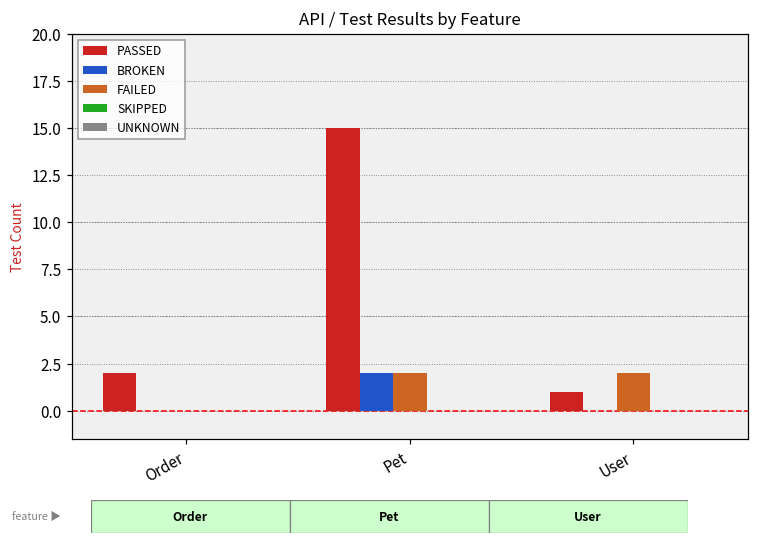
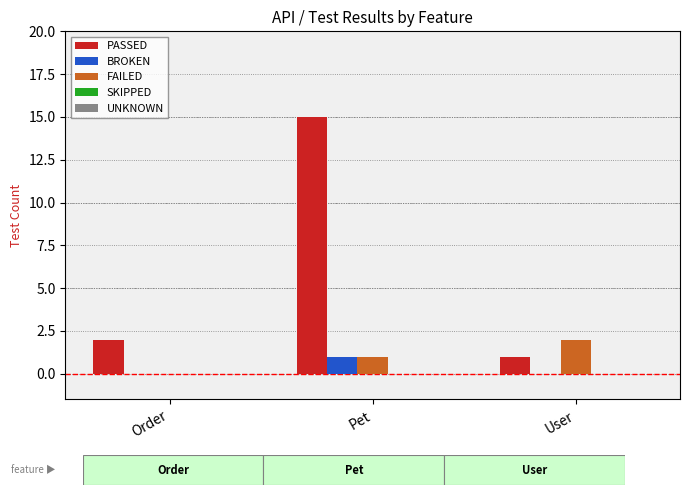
BROKEN, Pet: 2 -> 1
FAILED, Pet: 2 -> 1
